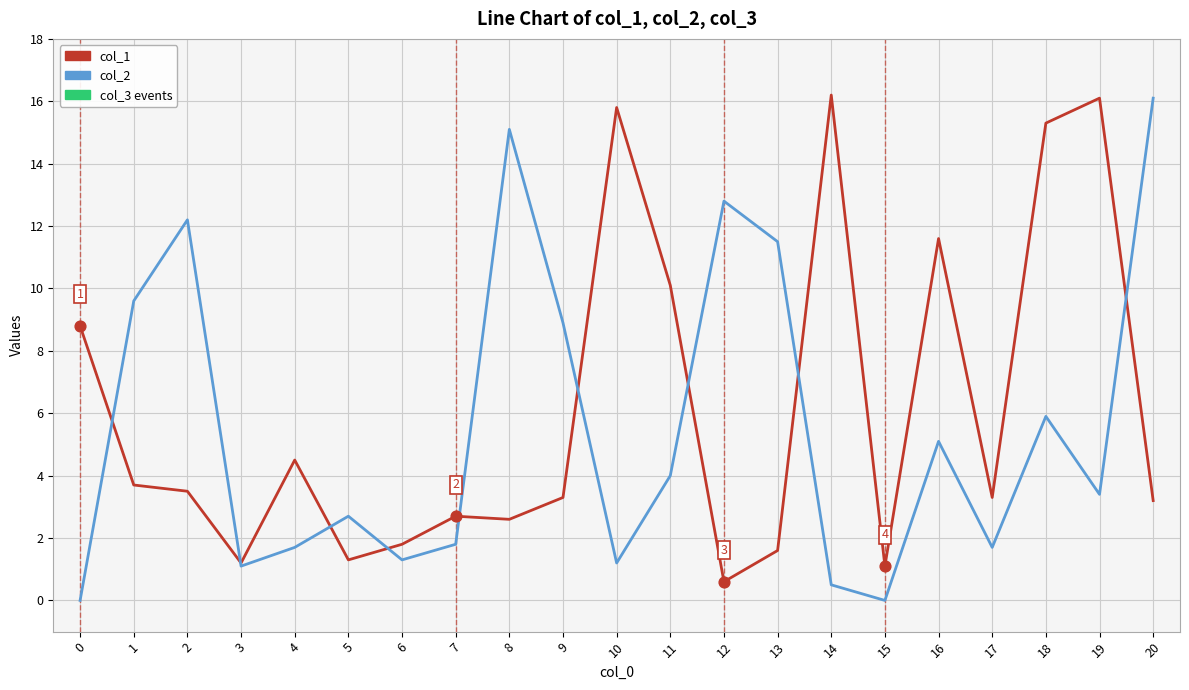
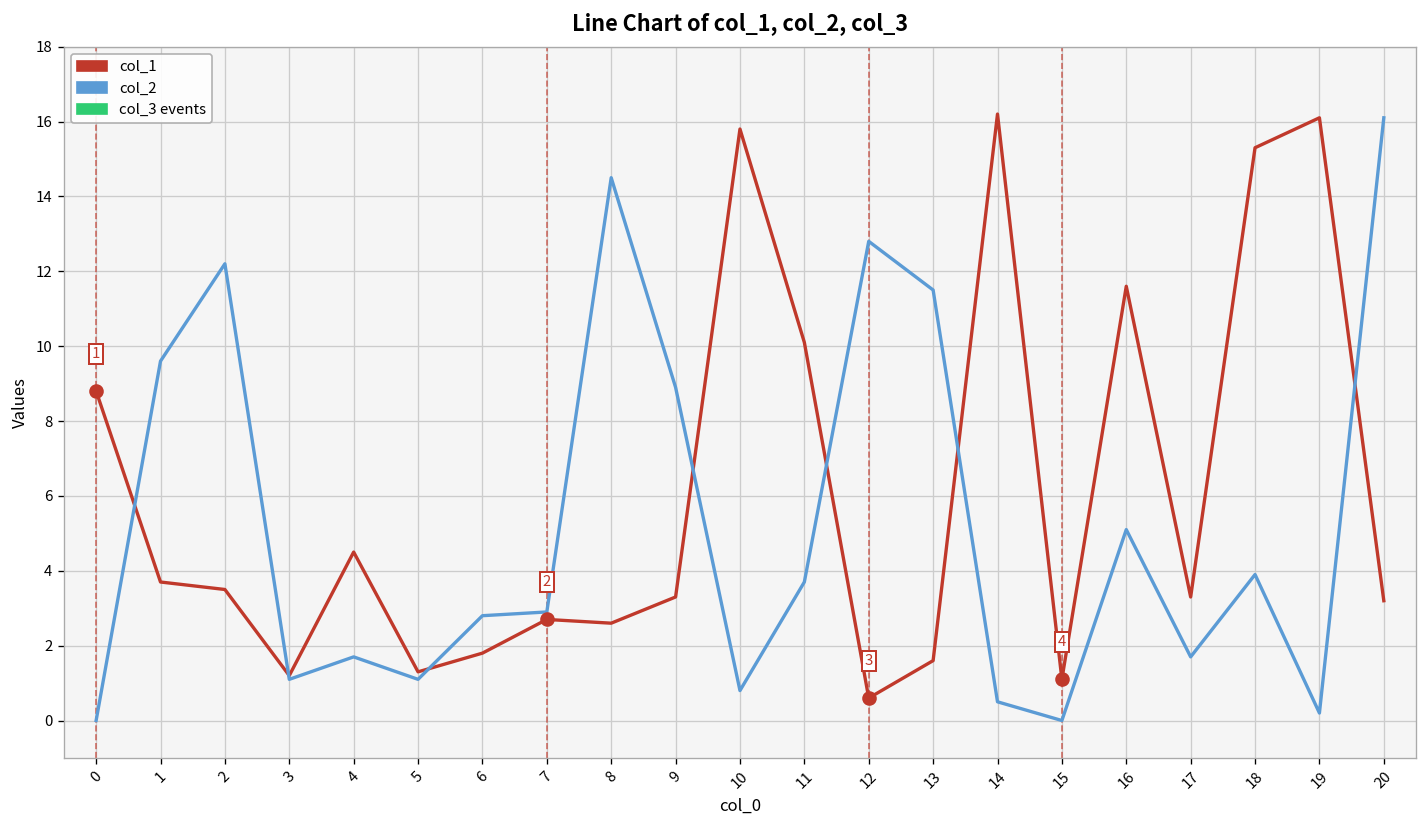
col_2, 5: 2.7 -> 1.1
col_2, 6: 1.3 -> 2.8
col_2, 7: 1.8 -> 2.9
col_2, 8: 15.1 -> 14.5
col_2, 10: 1.2 -> 0.8
col_2, 11: 4.0 -> 3.7
col_2, 18: 5.9 -> 3.9
col_2, 19: 3.4 -> 0.2
